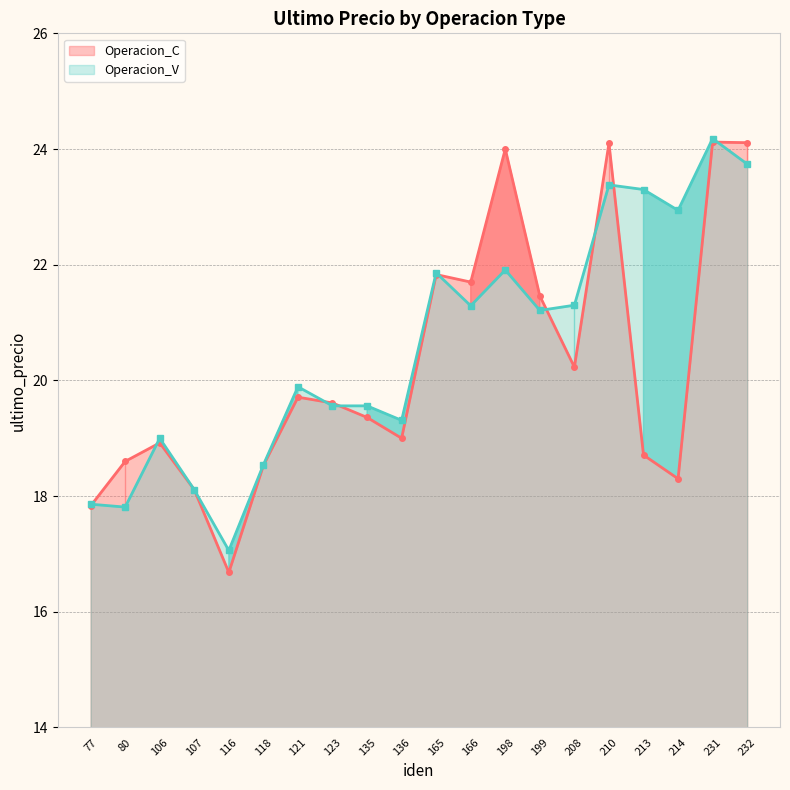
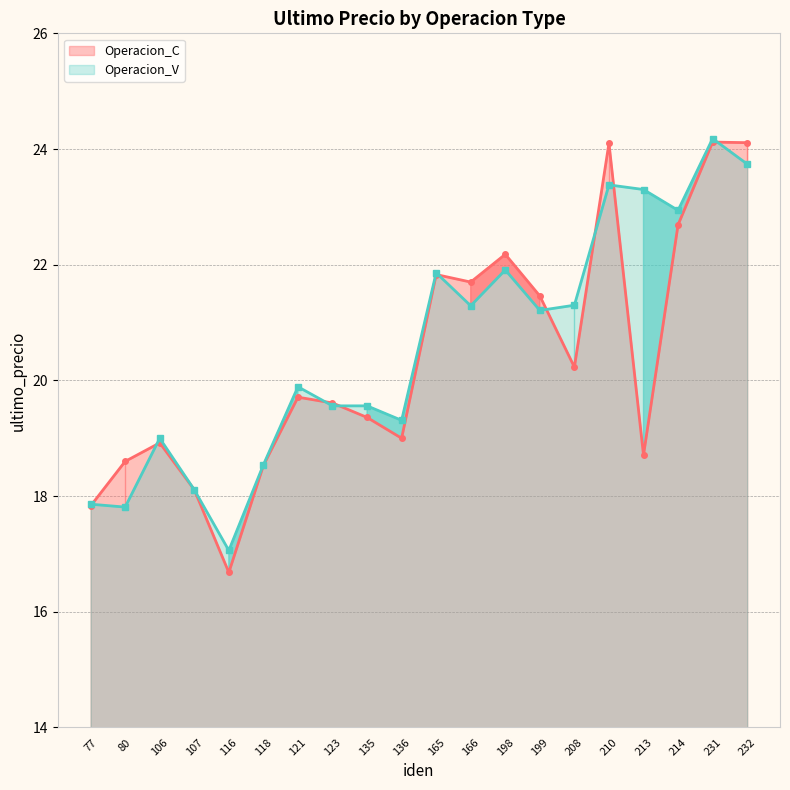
Operacion_C, 198: 24.0 -> 22.2
Operacion_C, 214: 18.3 -> 22.7
